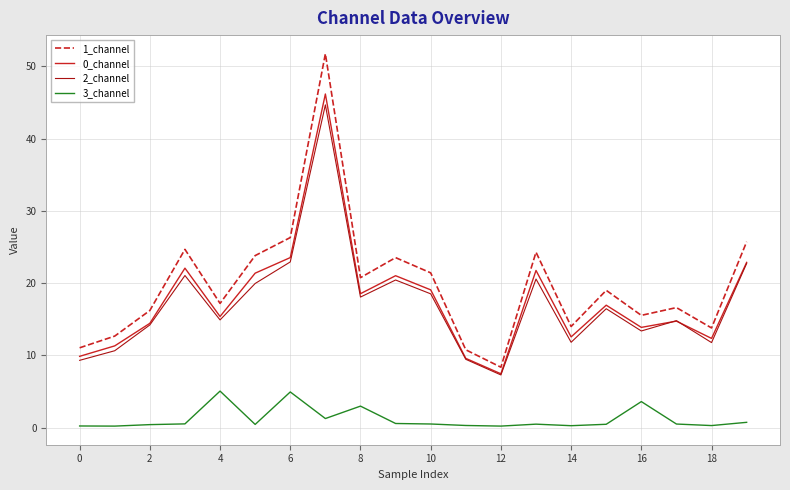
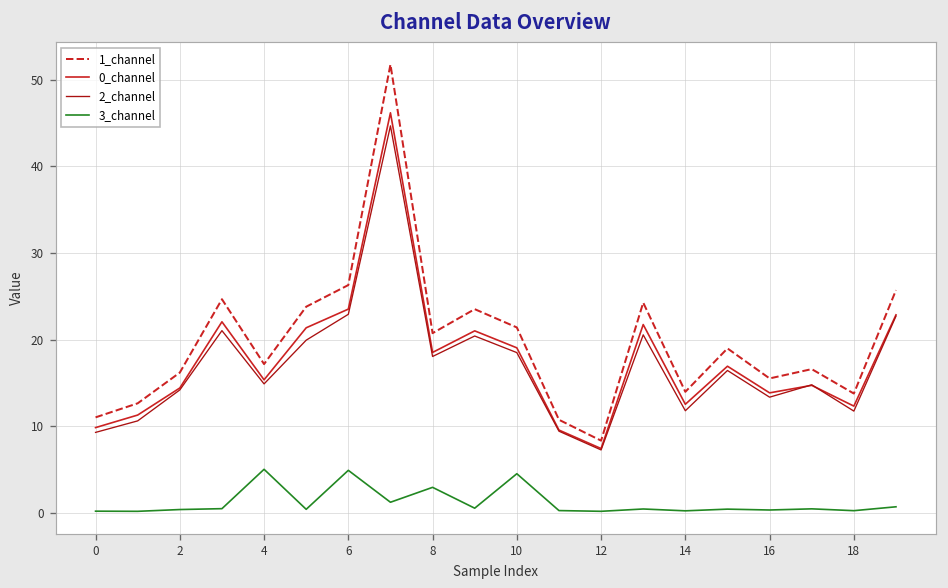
3_channel, 10: 1 -> 5
3_channel, 16: 4 -> 0
